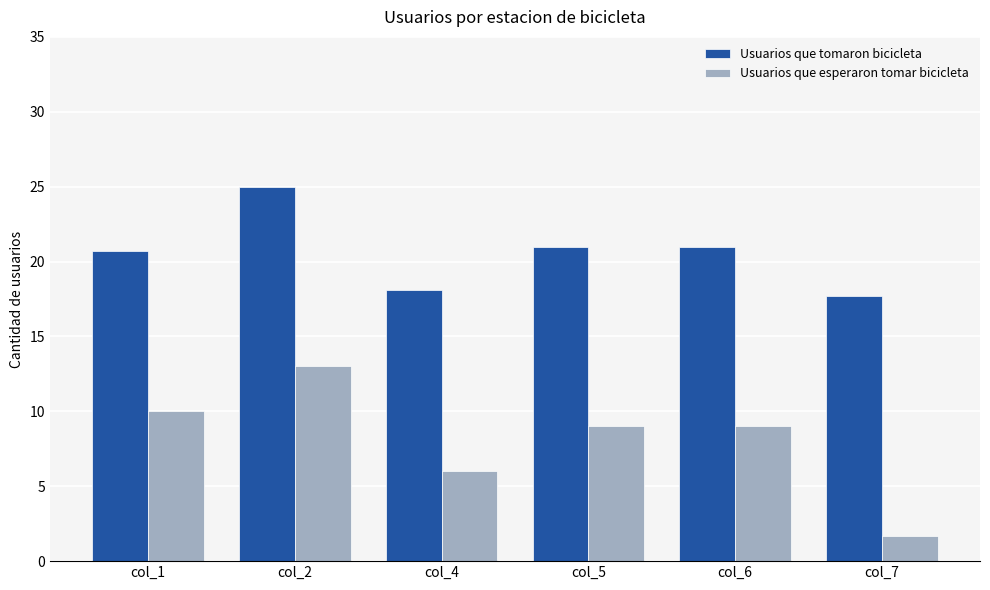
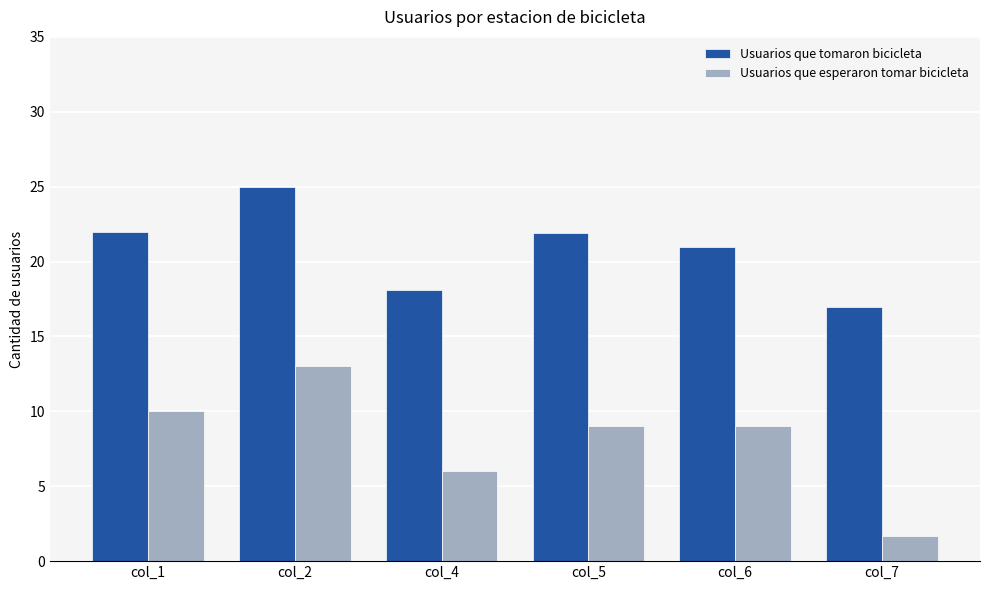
Usuarios que tomaron bicicleta, col_1: 20.7 -> 22.0
Usuarios que tomaron bicicleta, col_5: 21.0 -> 21.9
Usuarios que tomaron bicicleta, col_7: 17.7 -> 17.0
